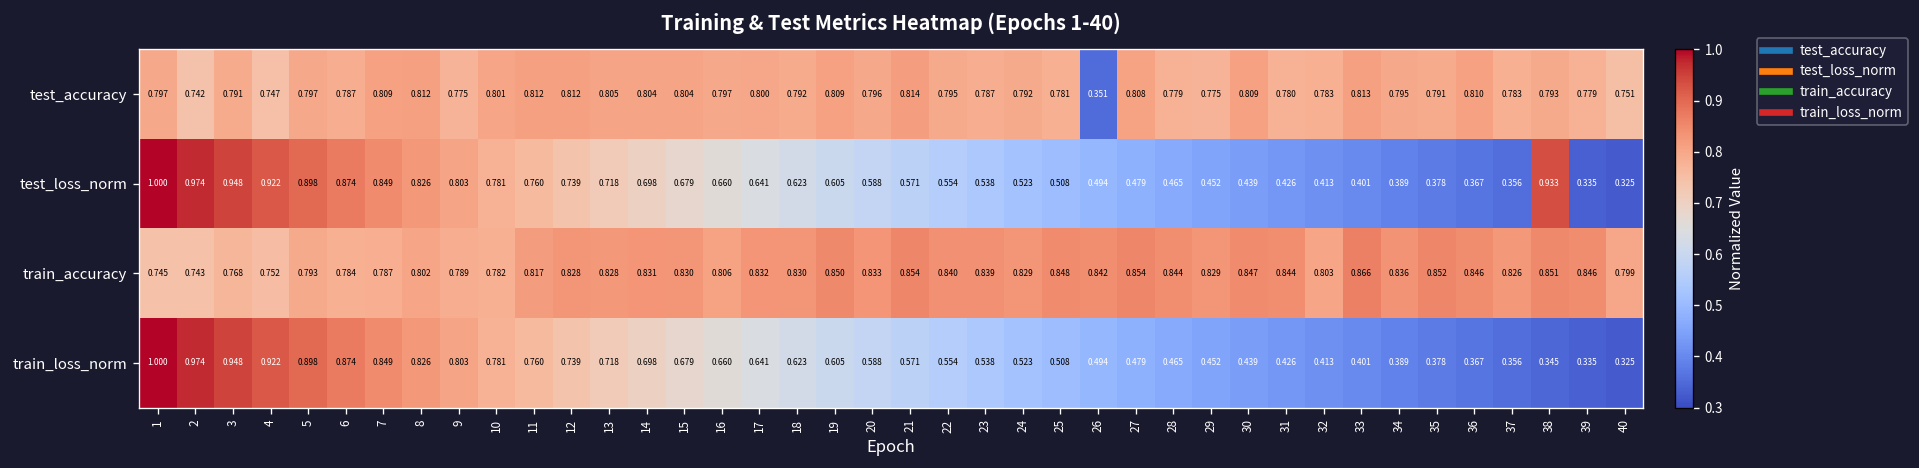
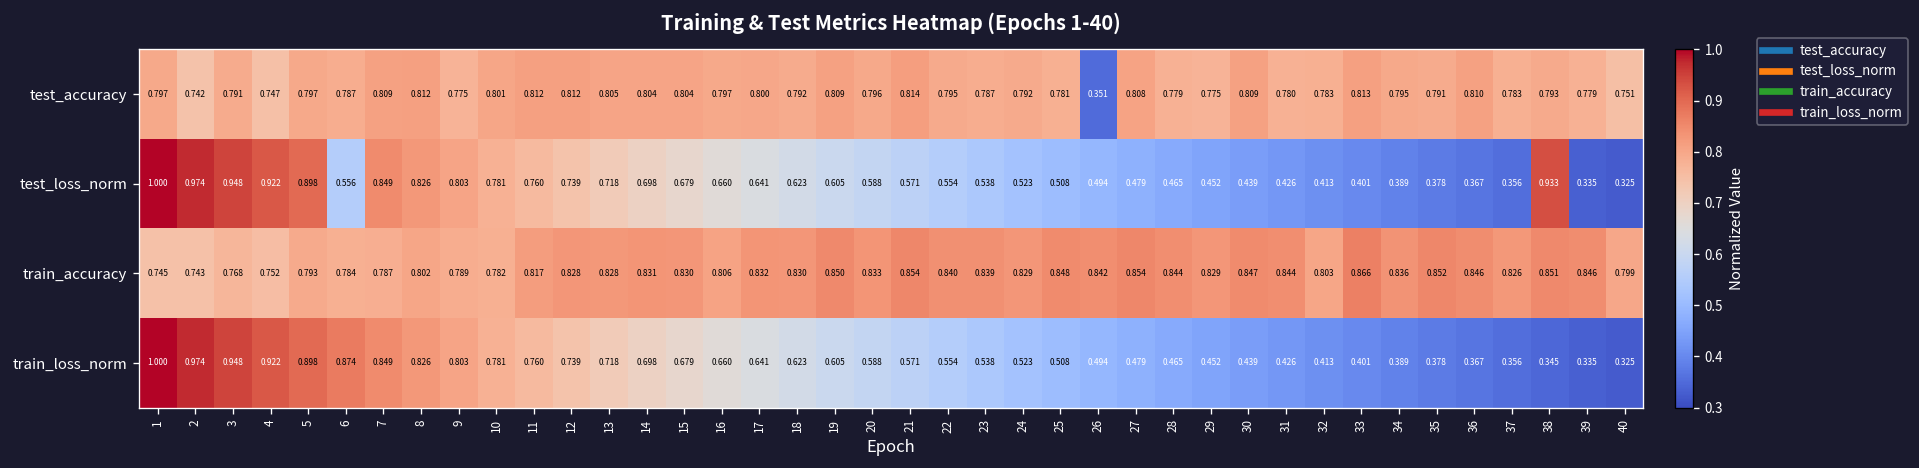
test_loss_norm, 6: 0.874 -> 0.556
